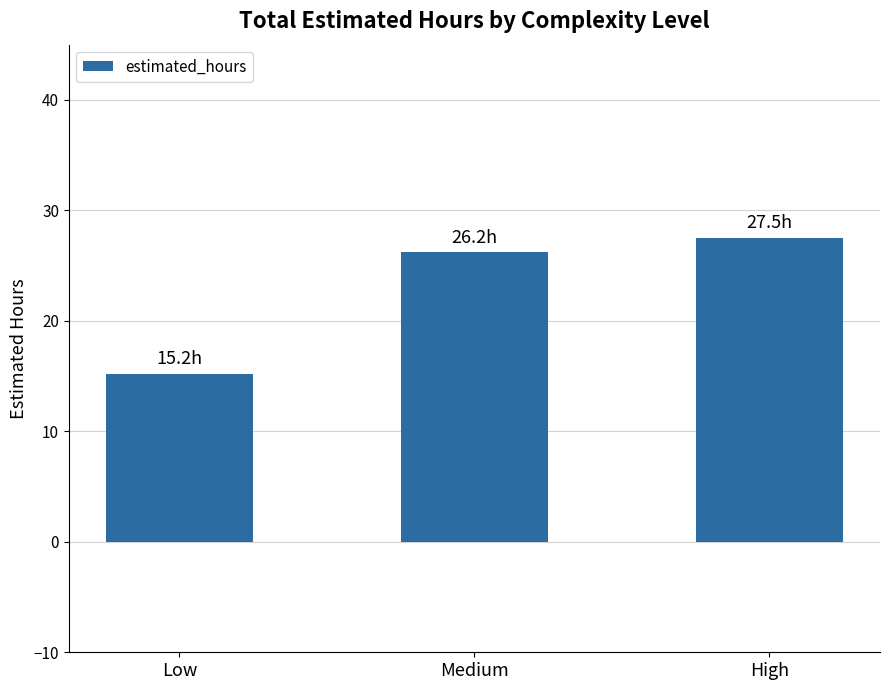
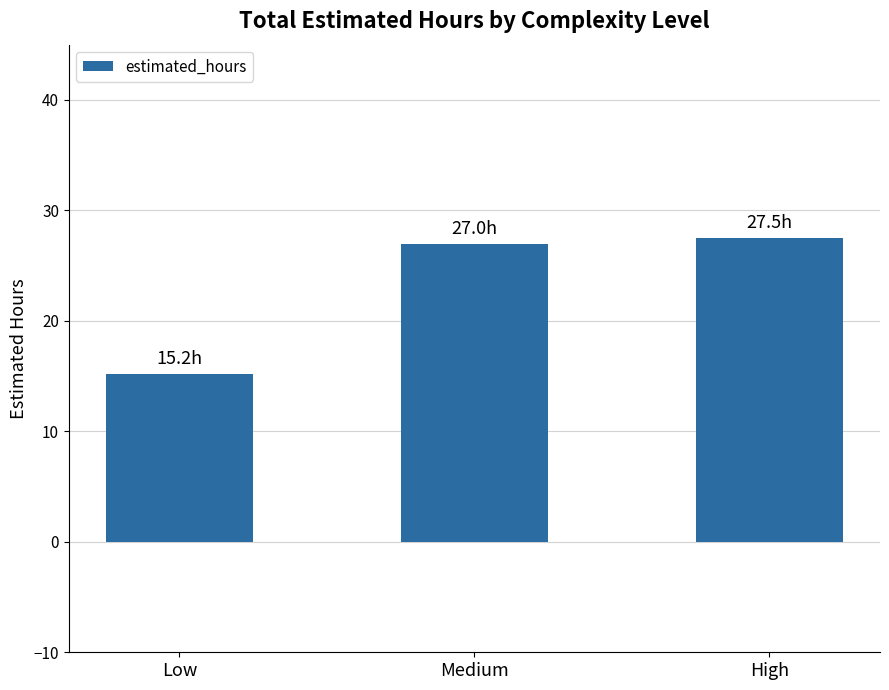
Medium: 26.2h -> 27.0h
